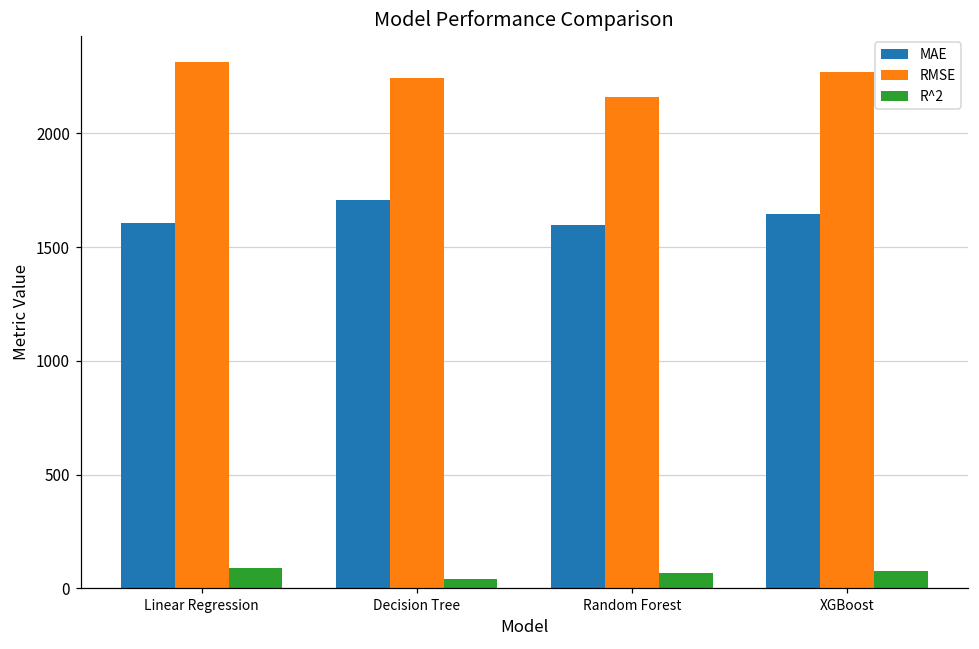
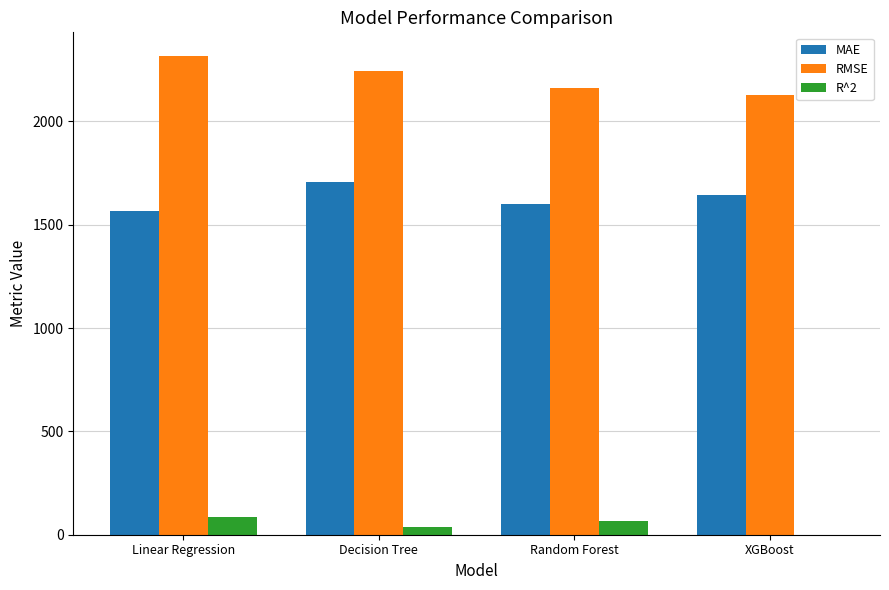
MAE, Linear Regression: 1600 -> 1560
RMSE, XGBoost: 2270 -> 2130
R^2, XGBoost: 80 -> 0
